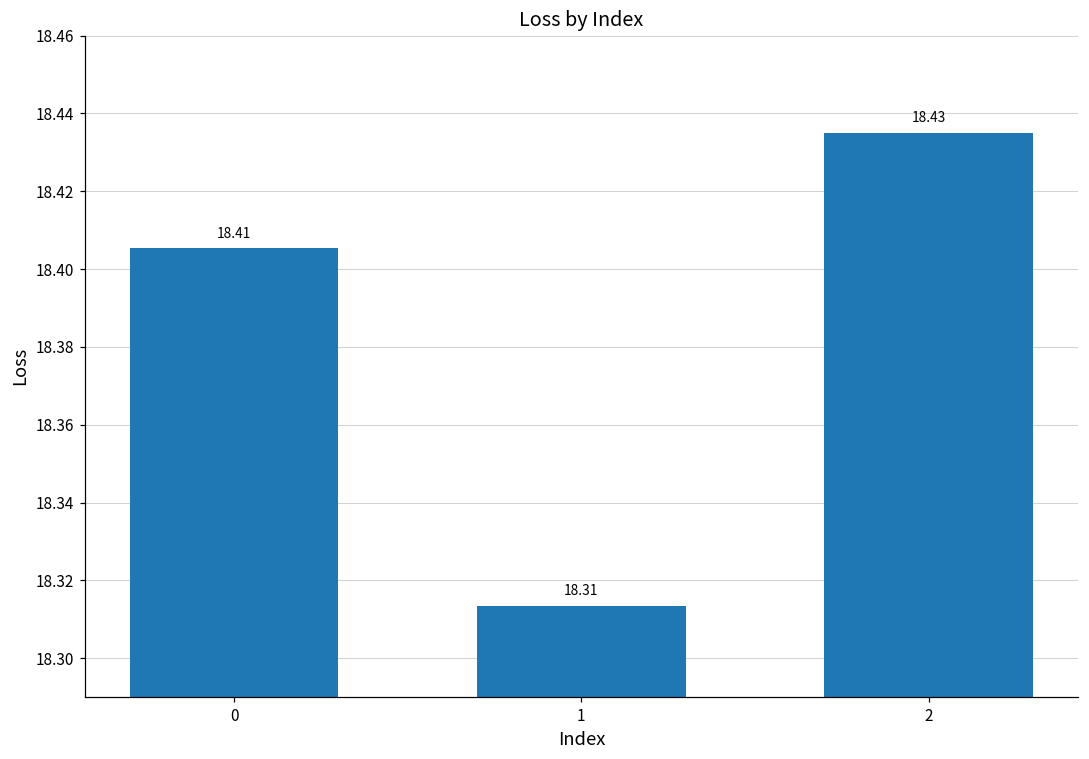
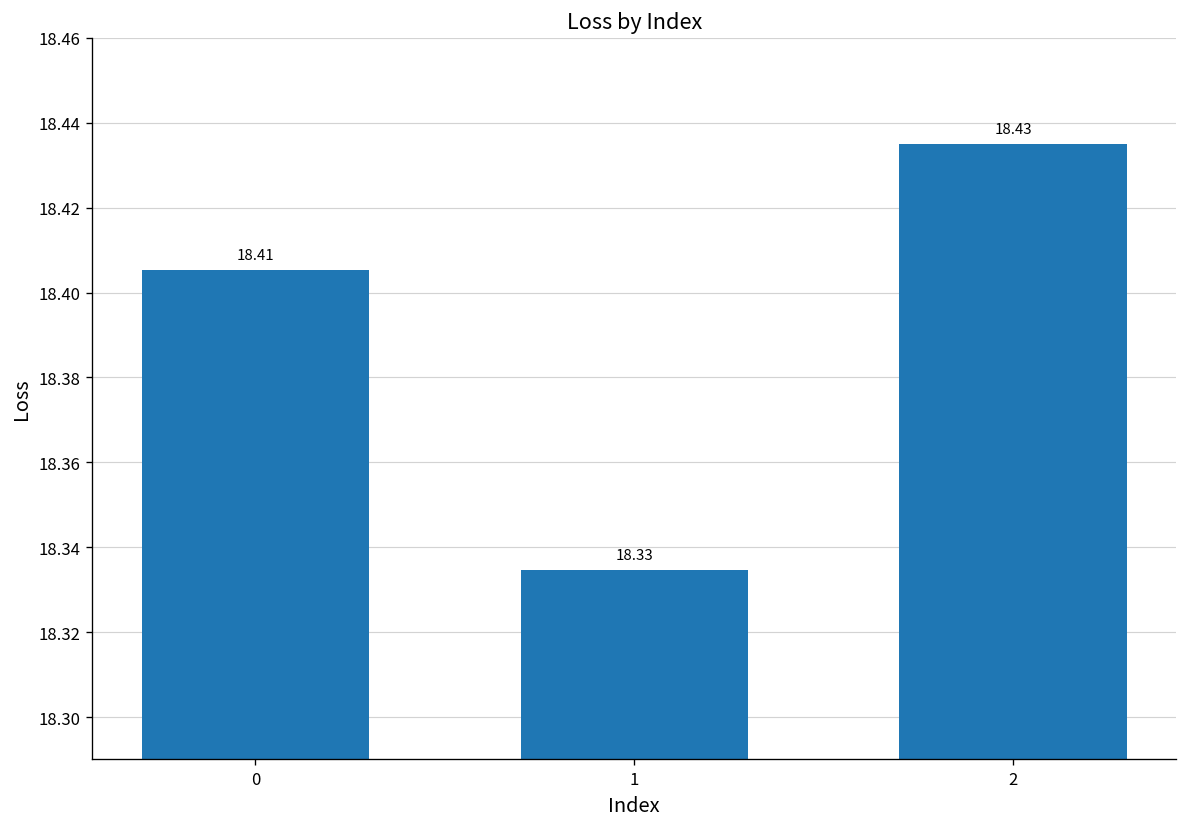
1: 18.31 -> 18.33
